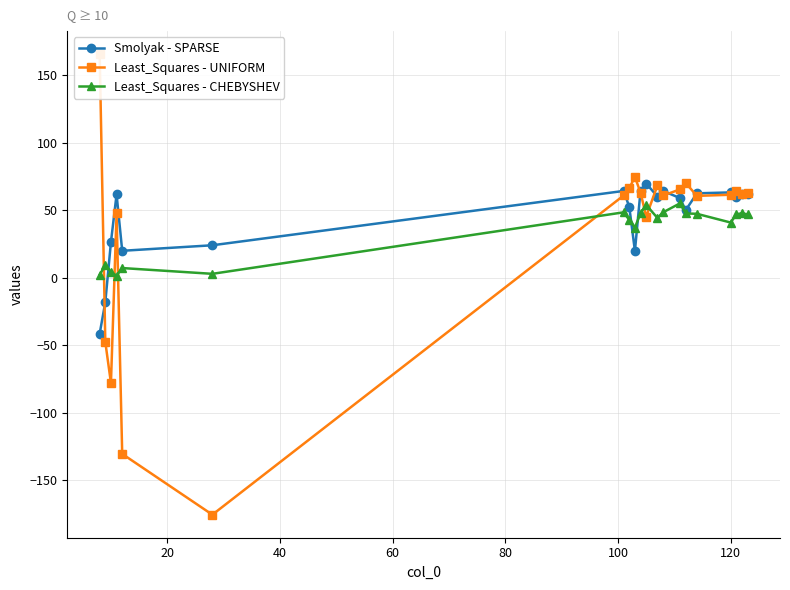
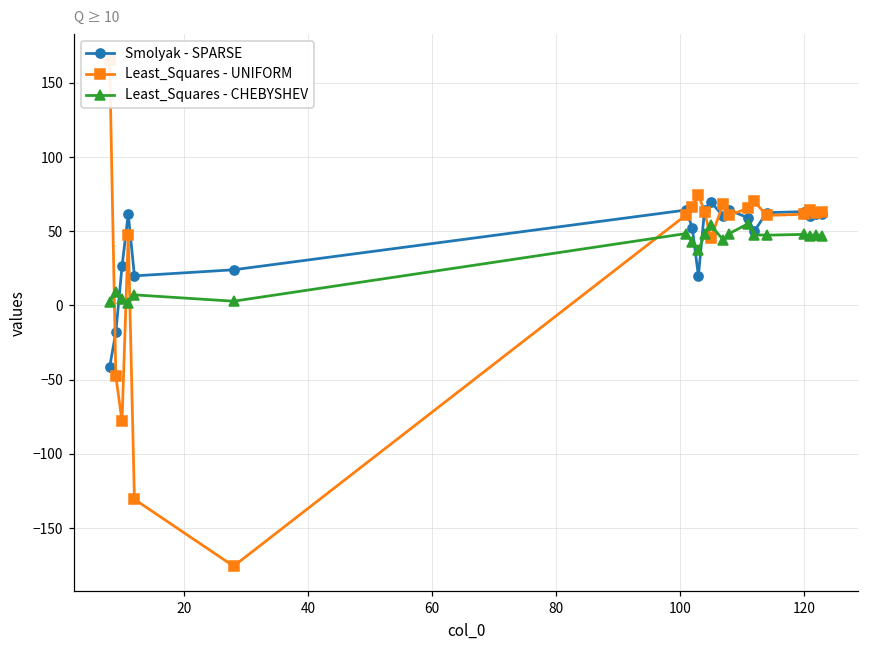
Least_Squares - CHEBYSHEV, 120: 41 -> 48
